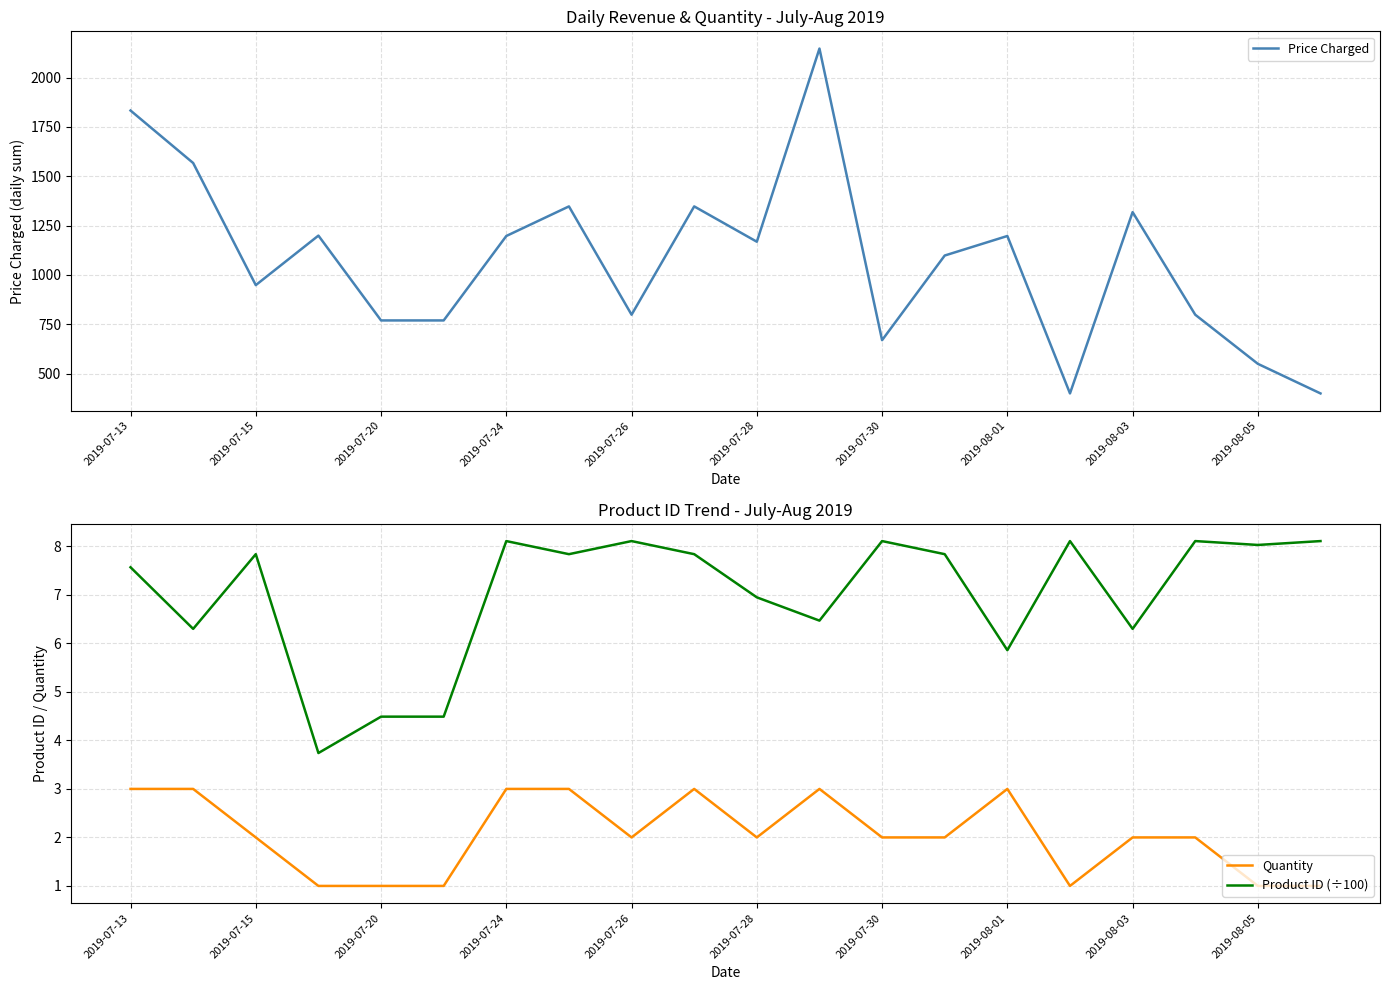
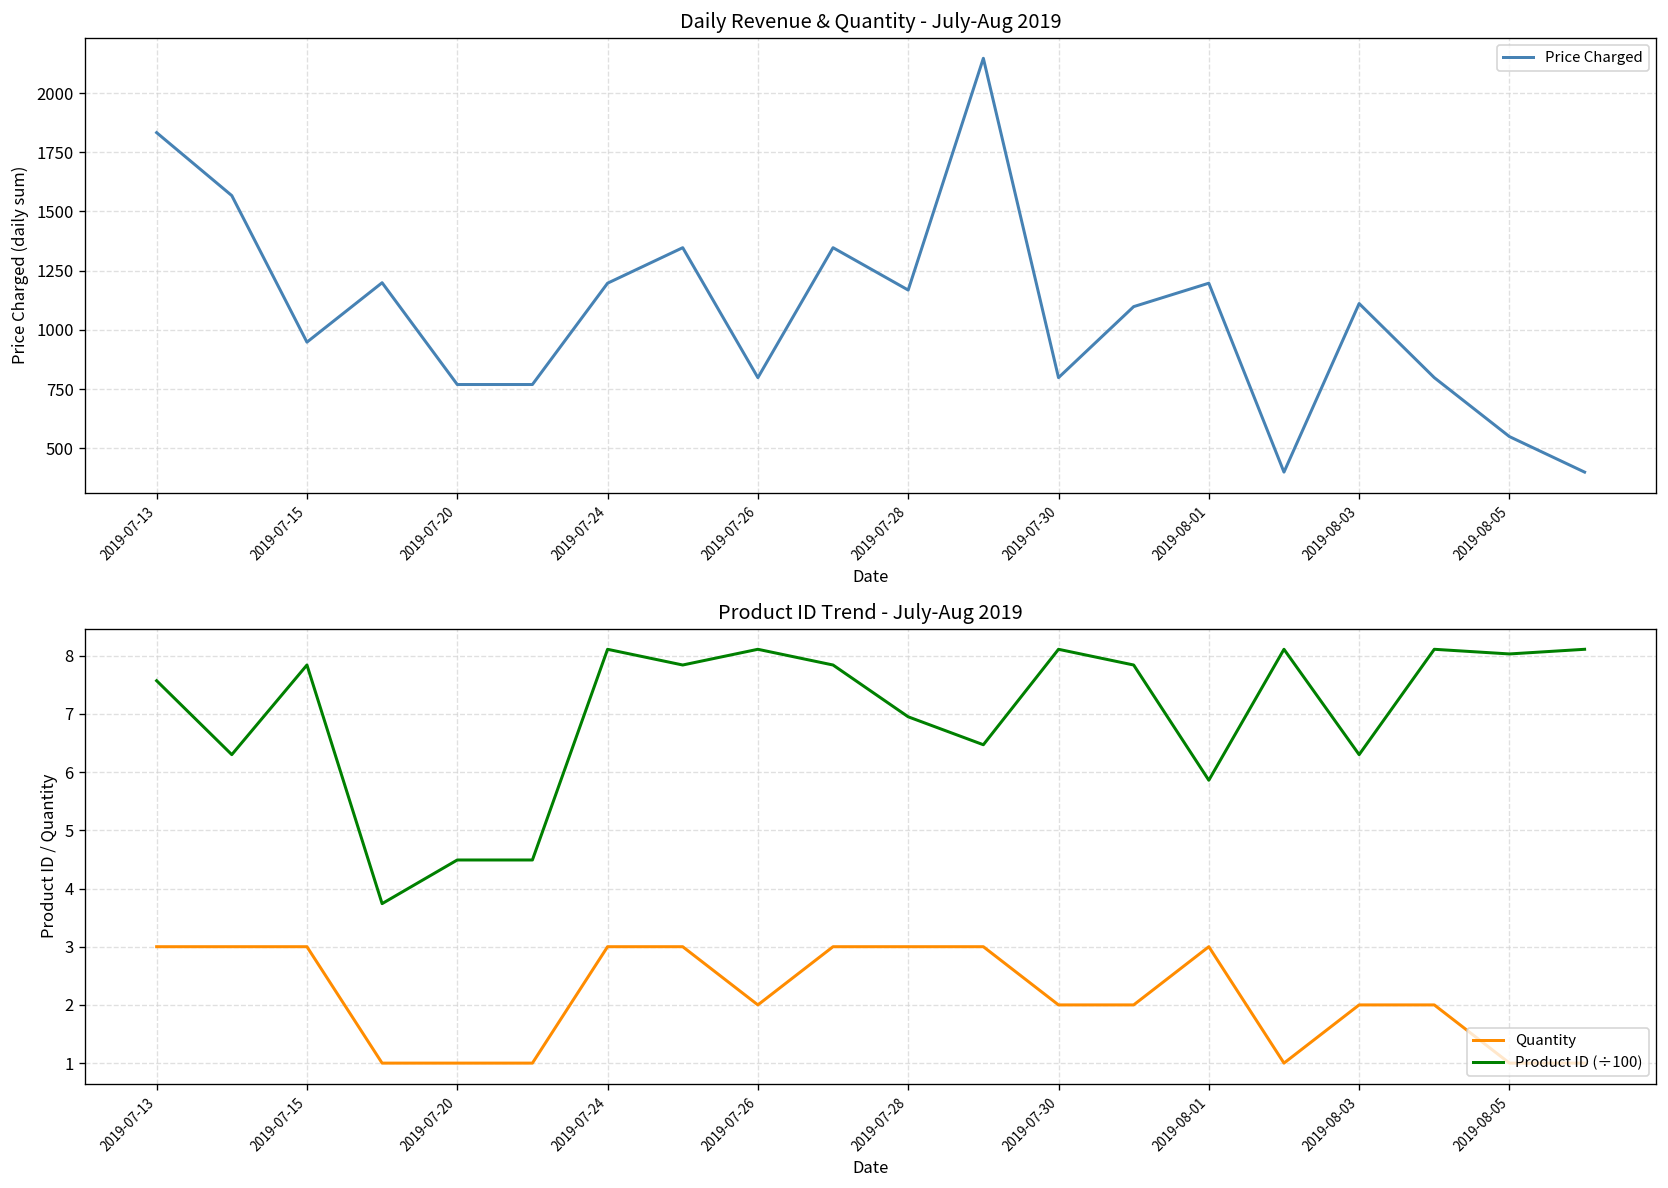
Daily Revenue & Quantity - July-Aug 2019, 2019-07-30: 670 -> 800
Daily Revenue & Quantity - July-Aug 2019, 2019-08-03: 1320 -> 1110
Product ID Trend - July-Aug 2019, Quantity, 2019-07-15: 2 -> 3
Product ID Trend - July-Aug 2019, Quantity, 2019-07-28: 2 -> 3
